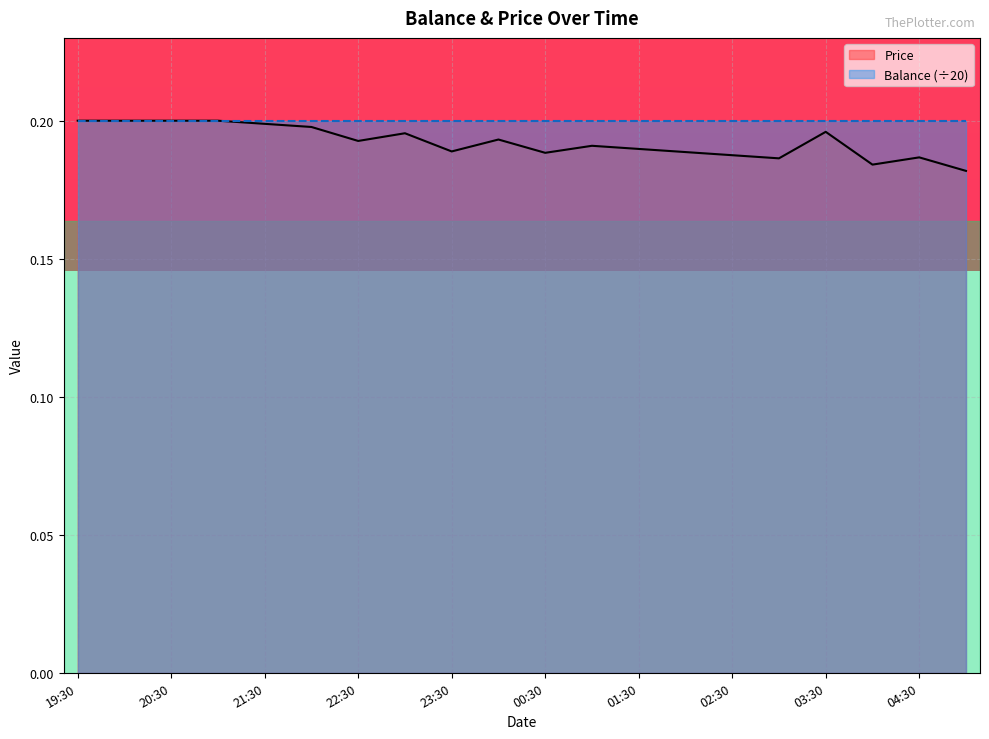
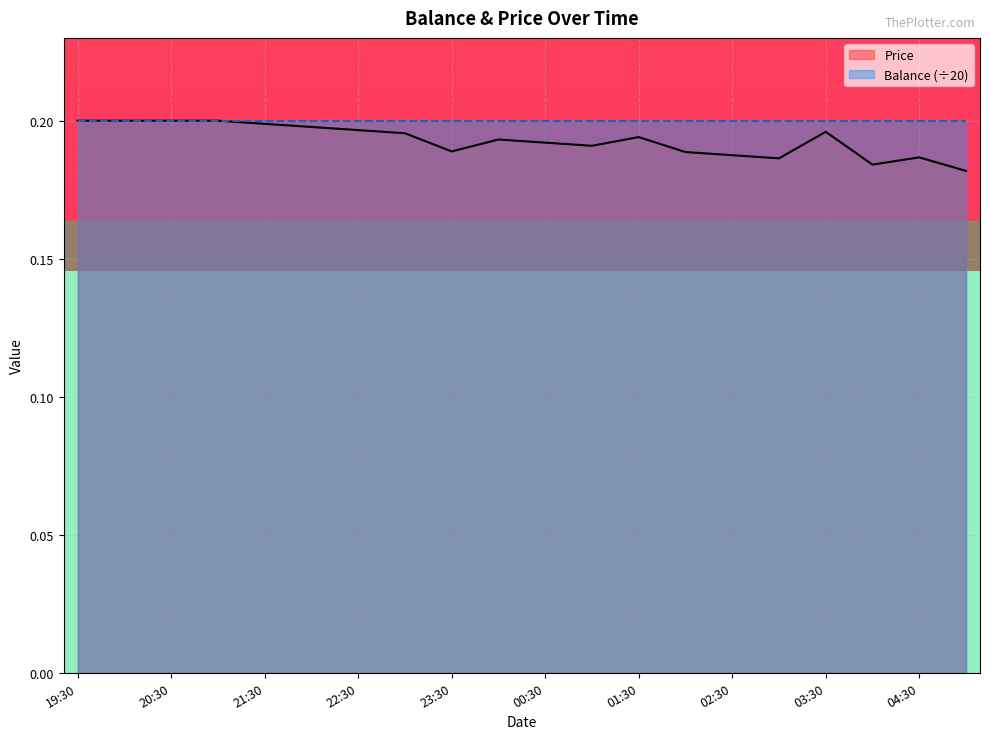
Price, 22:30: 0.193 -> 0.197
Price, 00:30: 0.188 -> 0.192
Price, 01:30: 0.190 -> 0.194
